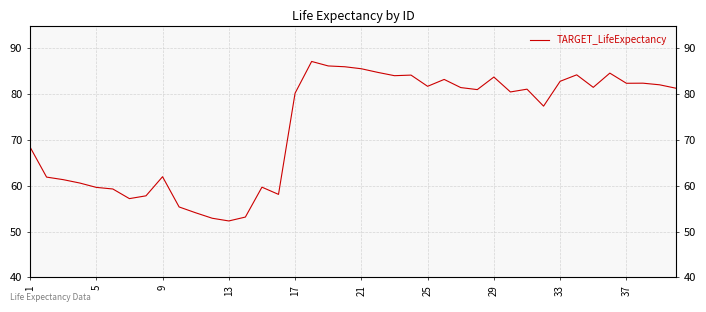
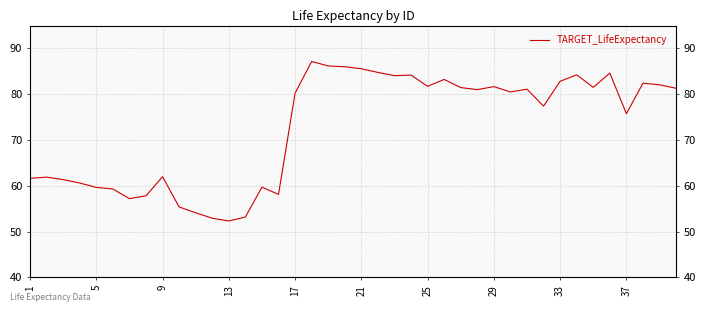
1: 68 -> 62
29: 84 -> 82
37: 82 -> 76
